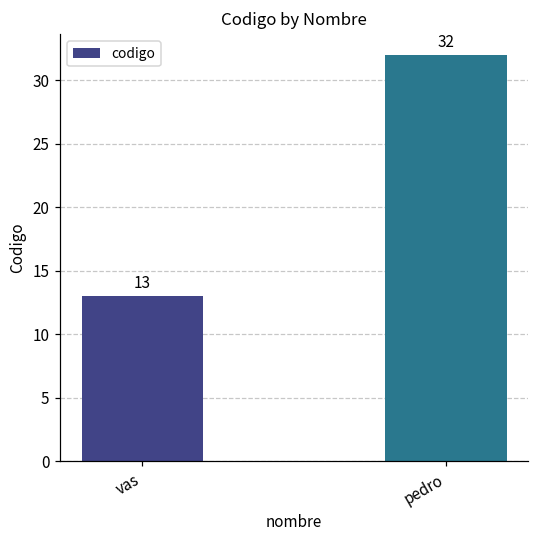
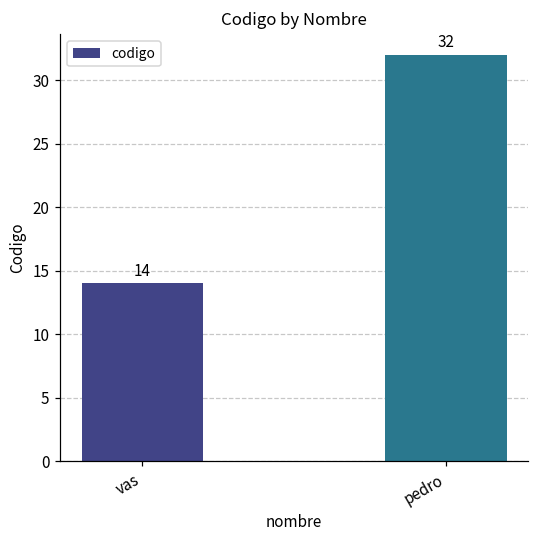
vas: 13 -> 14
